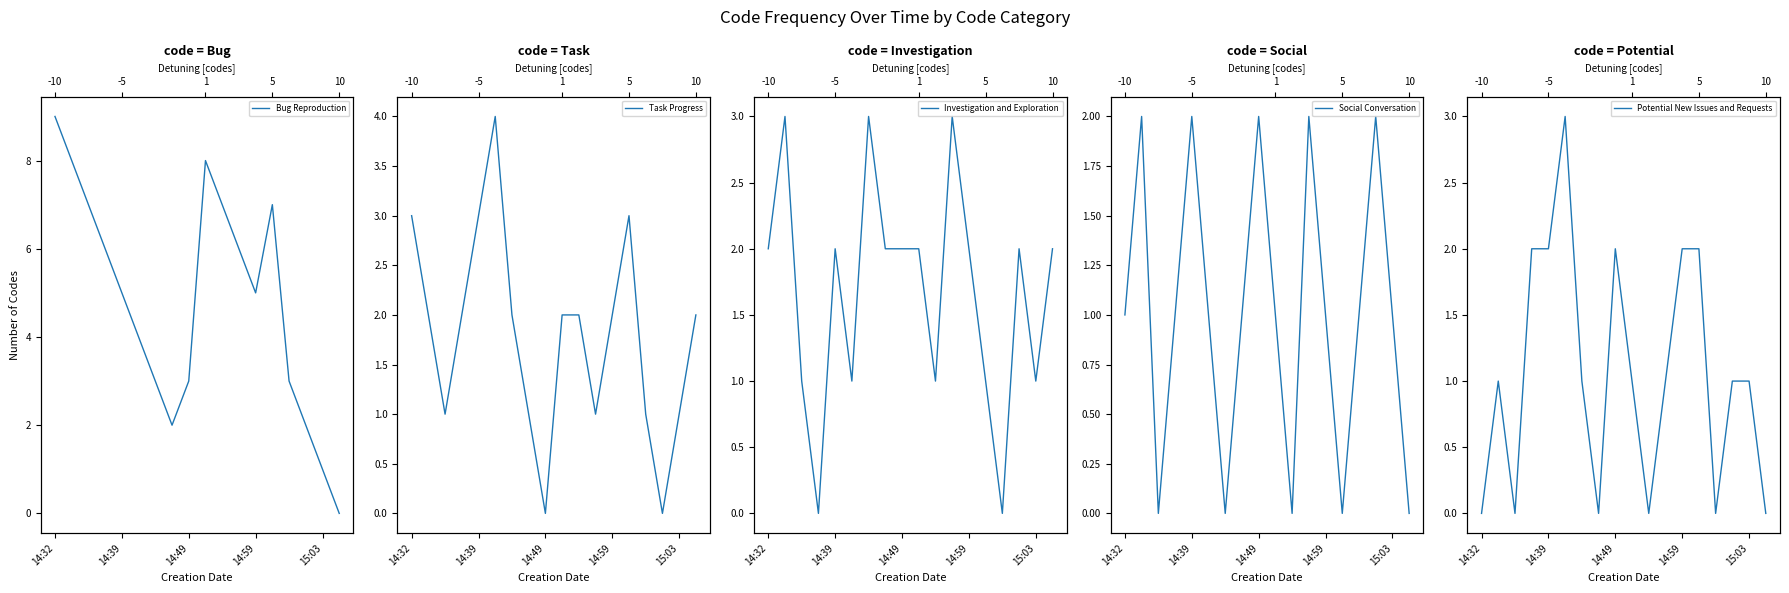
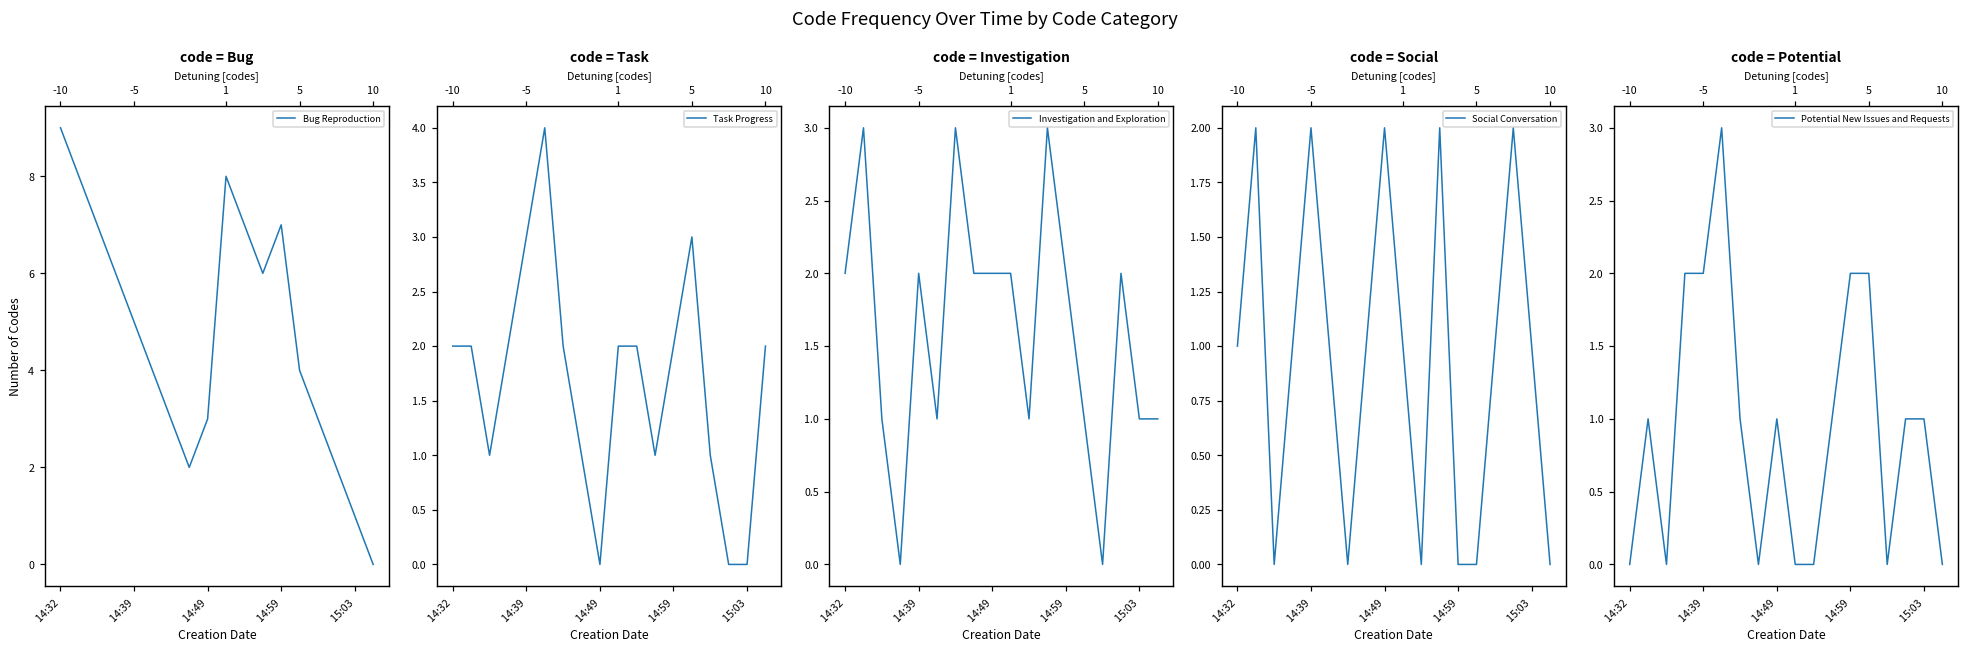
code = Bug, 14:59: 5 -> 7
code = Bug, 5: 7 -> 4
code = Task, 14:32: 3 -> 2
code = Task, 15:03: 1 -> 0
code = Investigation, 10: 2 -> 1
code = Social, 14:59: 1 -> 0
code = Potential, 14:49: 2 -> 1
code = Potential, 1: 1 -> 0
